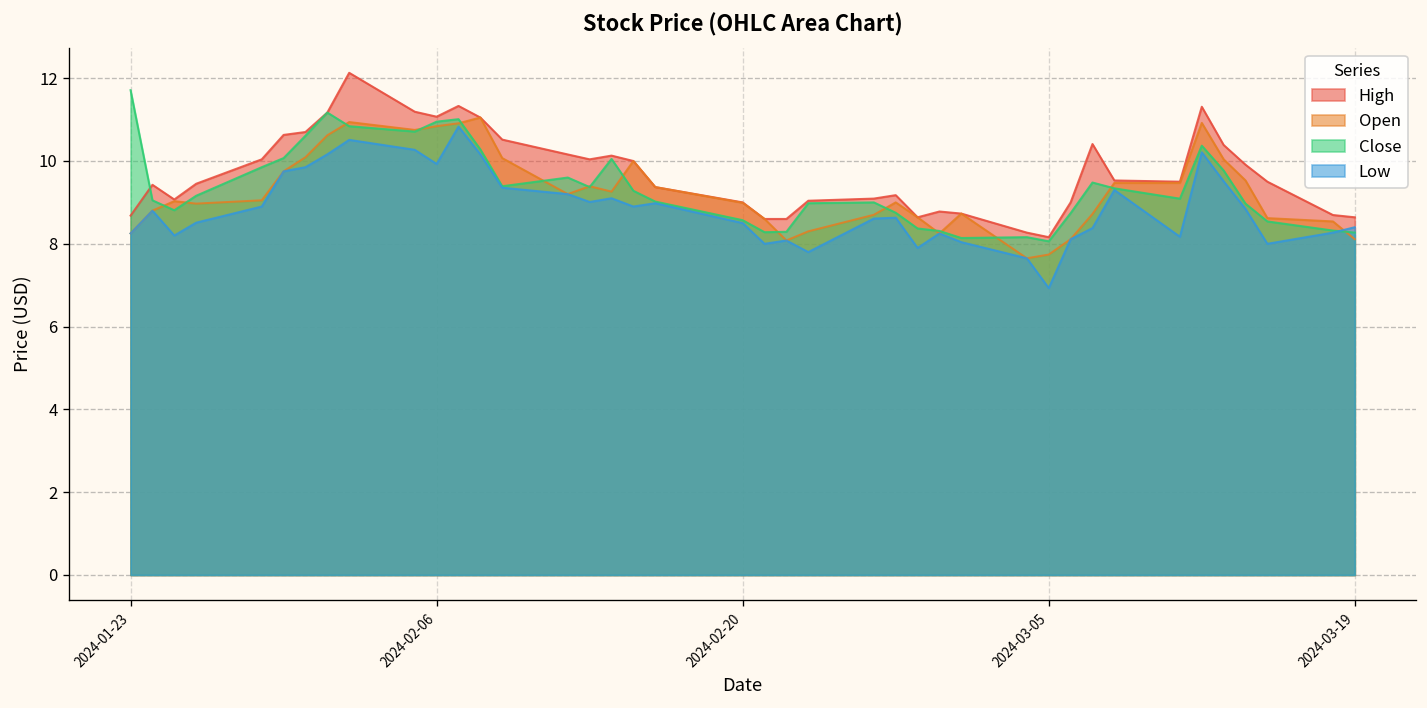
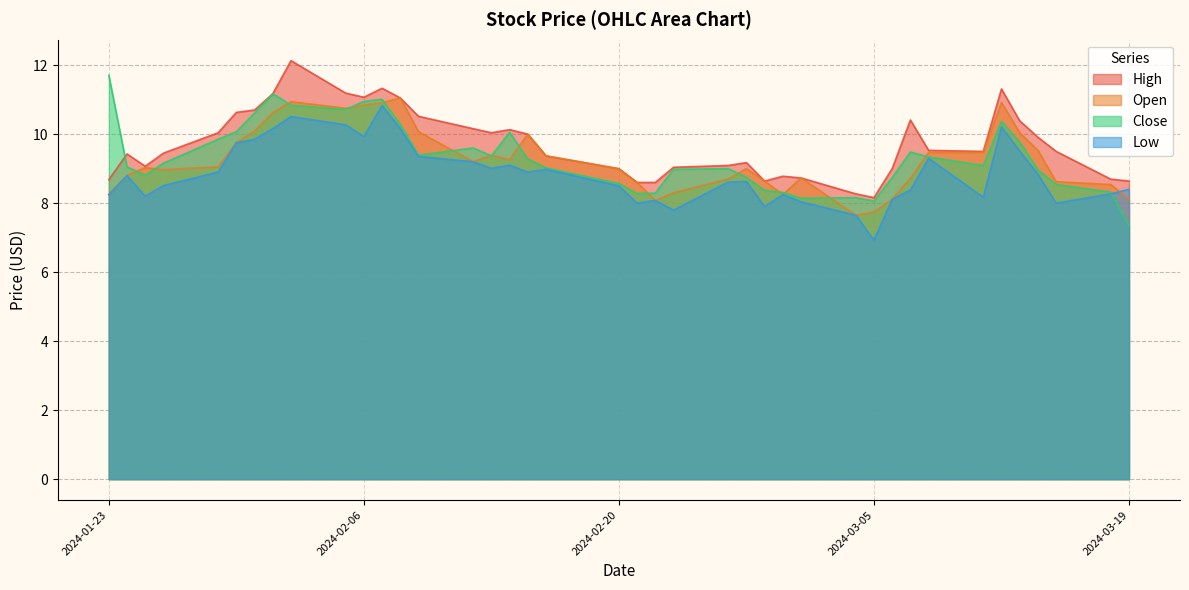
Close, 2024-03-19: 8.3 -> 7.3
